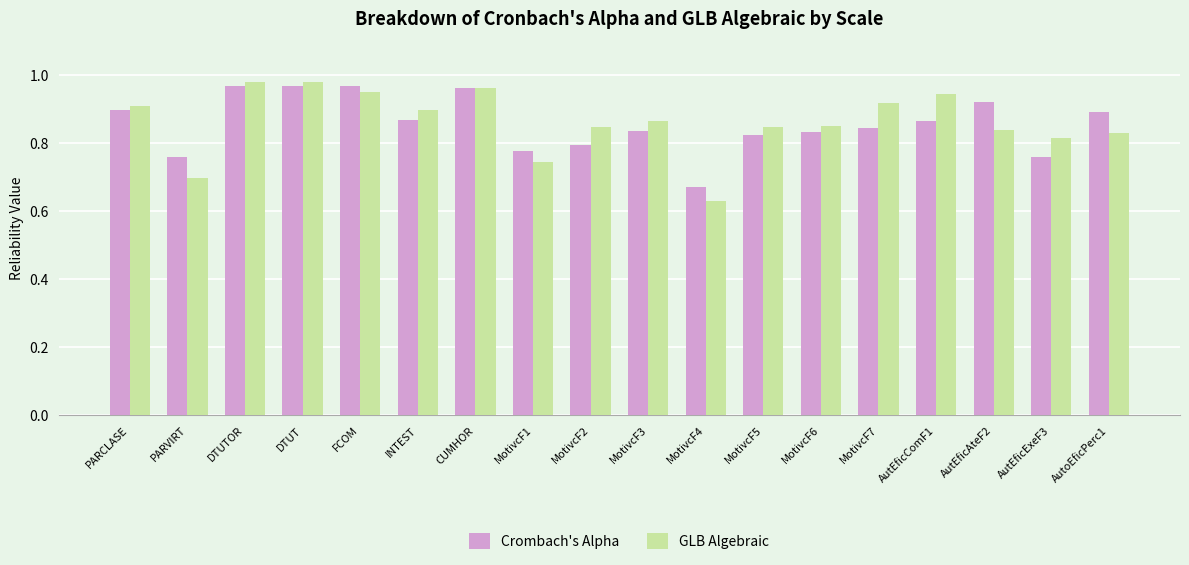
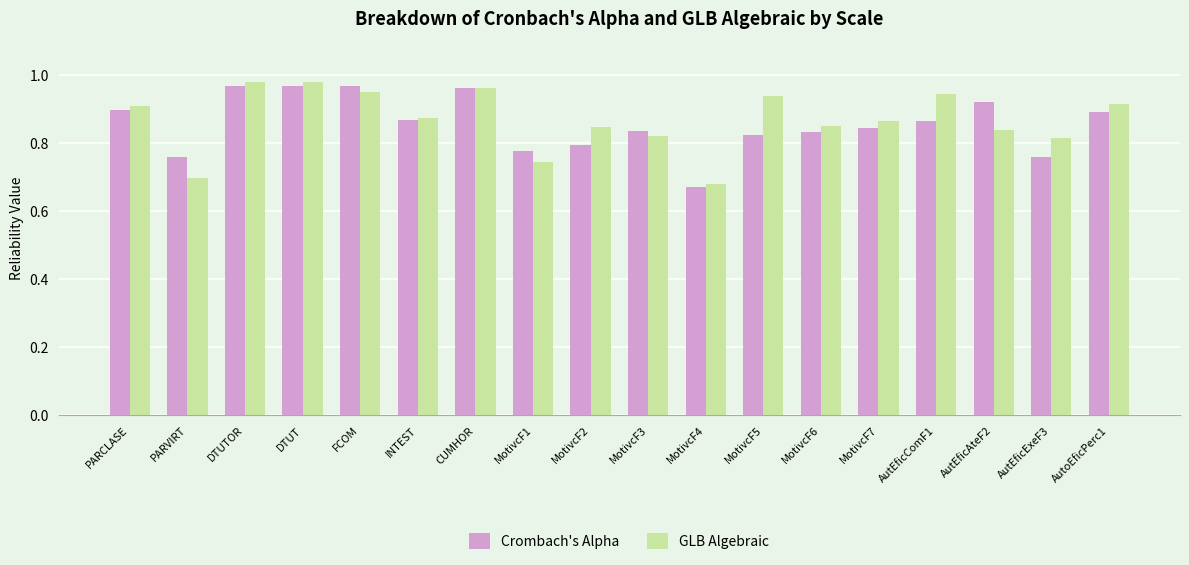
GLB Algebraic, INTEST: 0.90 -> 0.87
GLB Algebraic, MotivcF3: 0.87 -> 0.82
GLB Algebraic, MotivcF4: 0.63 -> 0.68
GLB Algebraic, MotivcF5: 0.85 -> 0.94
GLB Algebraic, MotivcF7: 0.92 -> 0.87
GLB Algebraic, AutoEficPerc1: 0.83 -> 0.92
